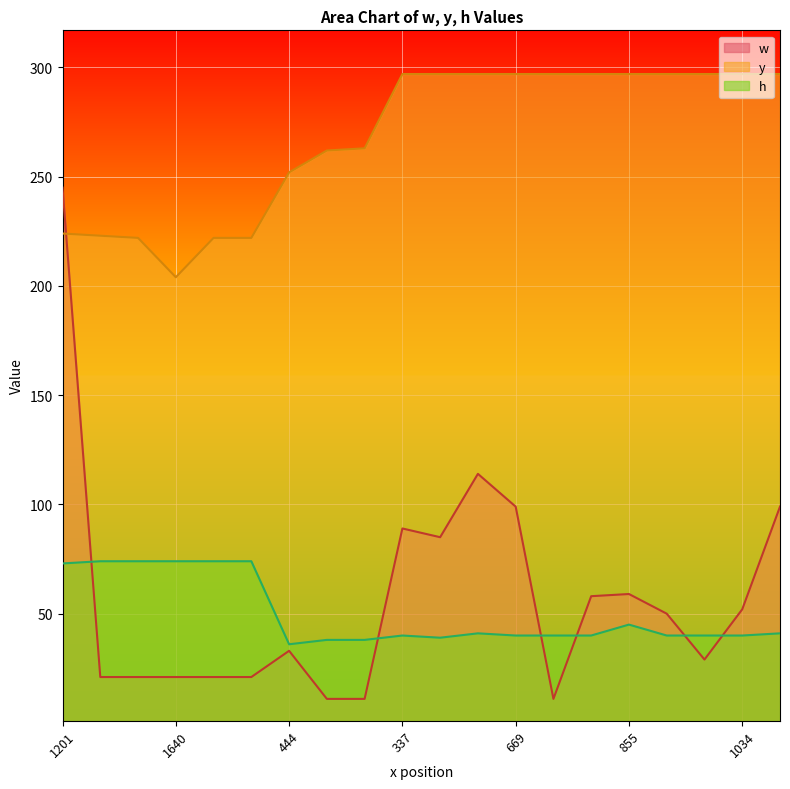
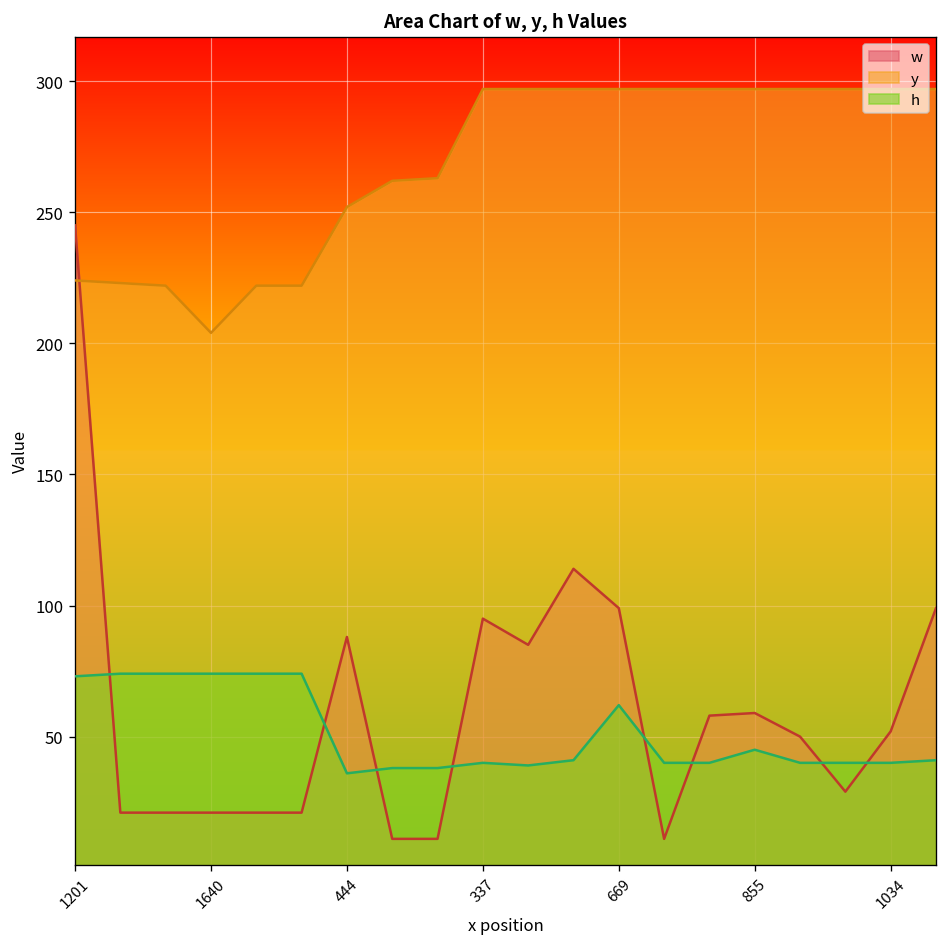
w, 444: 33 -> 88
w, 337: 89 -> 95
h, 669: 40 -> 62
